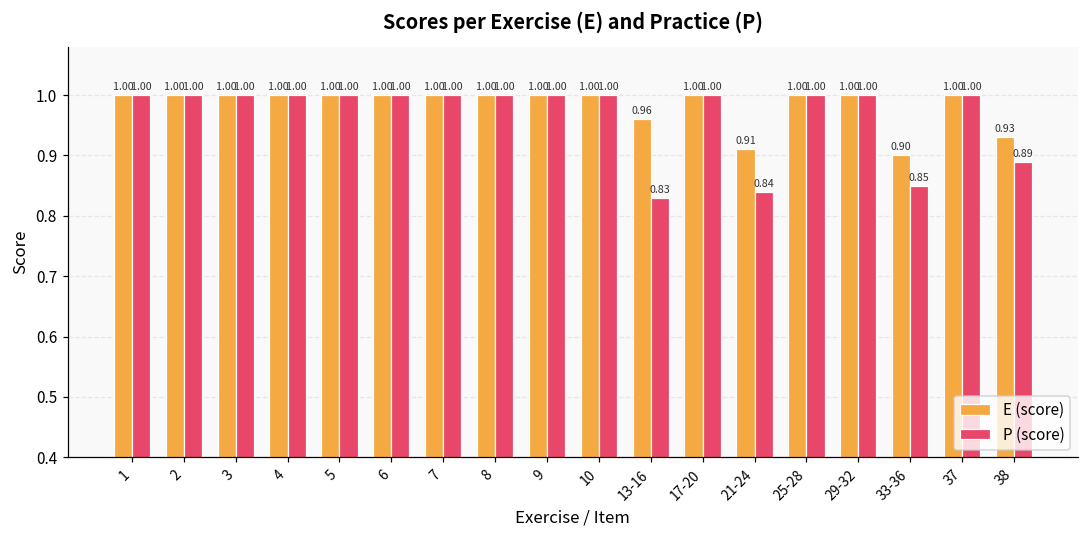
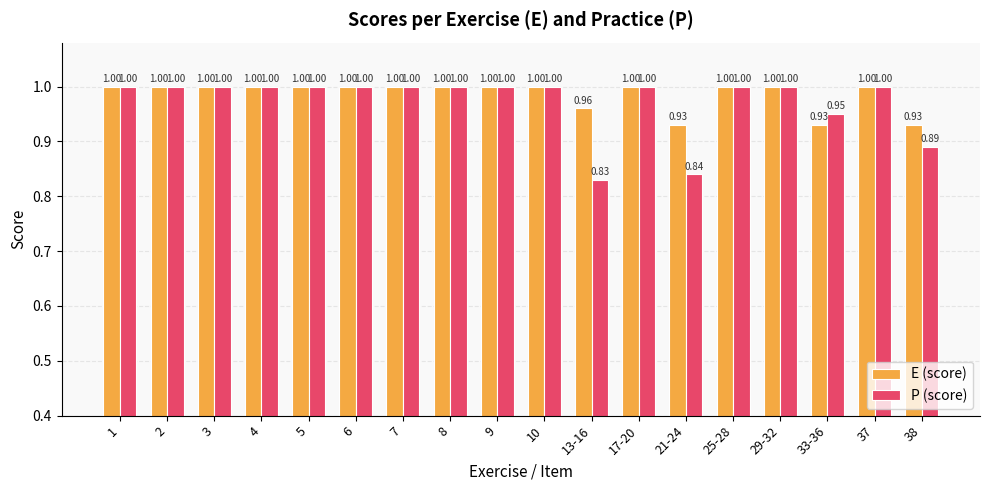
E (score), 21-24: 0.91 -> 0.93
E (score), 33-36: 0.90 -> 0.93
P (score), 33-36: 0.85 -> 0.95
